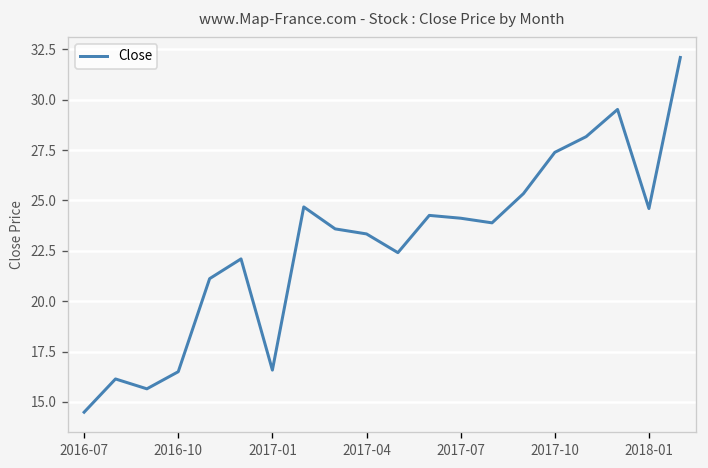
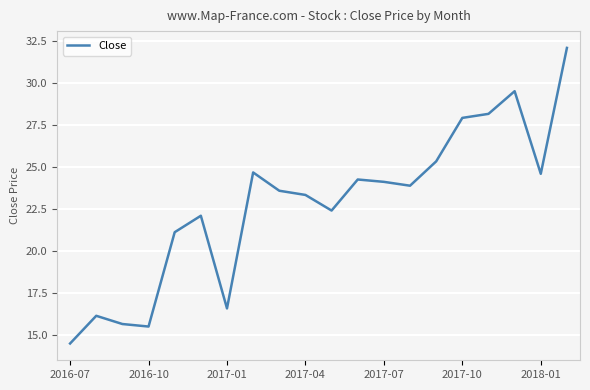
2016-10: 16.5 -> 15.5
2017-10: 27.4 -> 27.9
